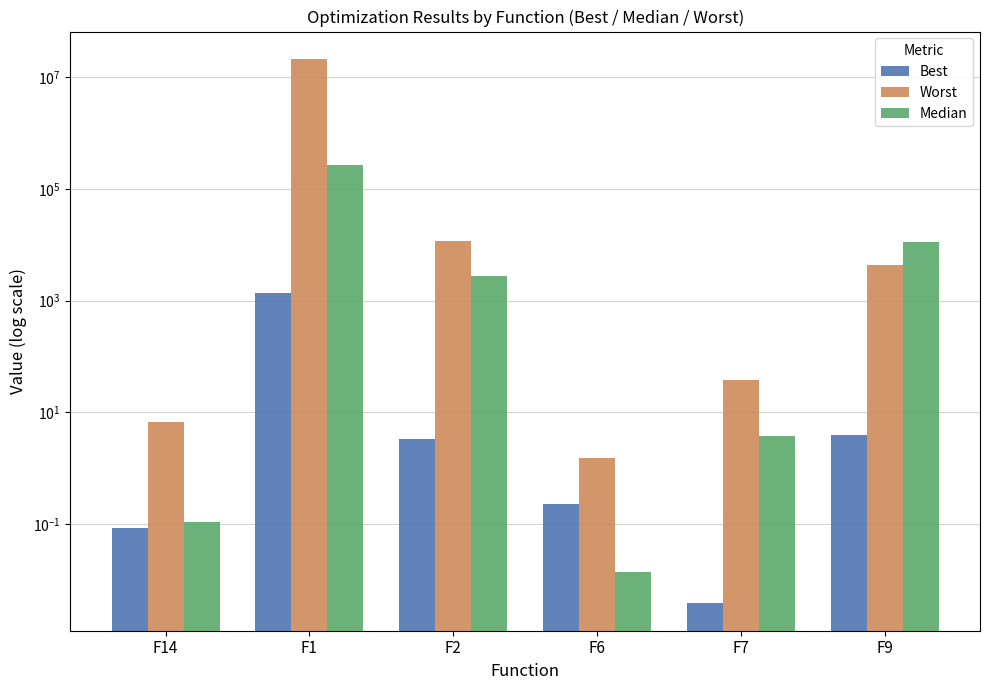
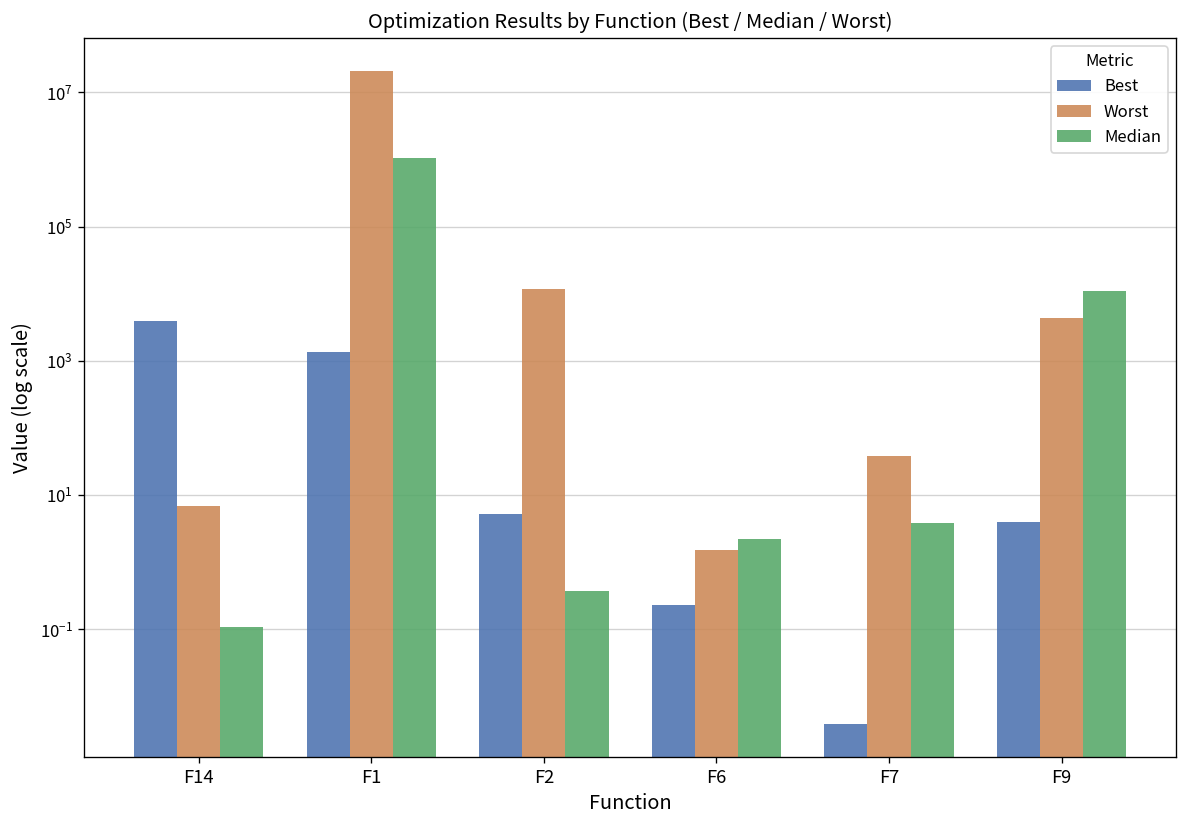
Best, F14: 0.08 -> 4000
Median, F1: 300000 -> 1100000
Best, F2: 3 -> 5
Median, F2: 3000 -> 0.4
Median, F6: 0.014 -> 2.2
